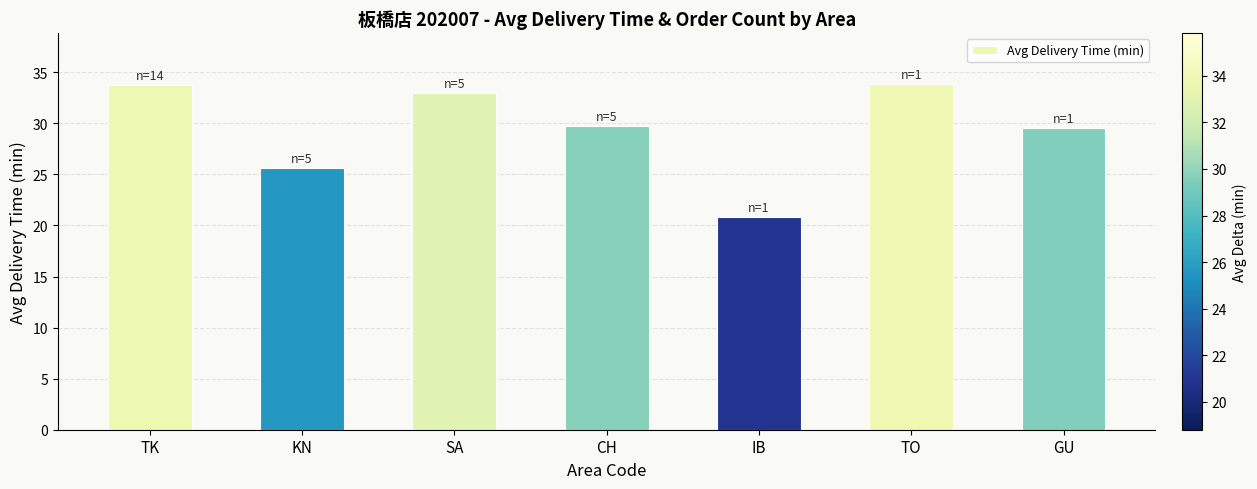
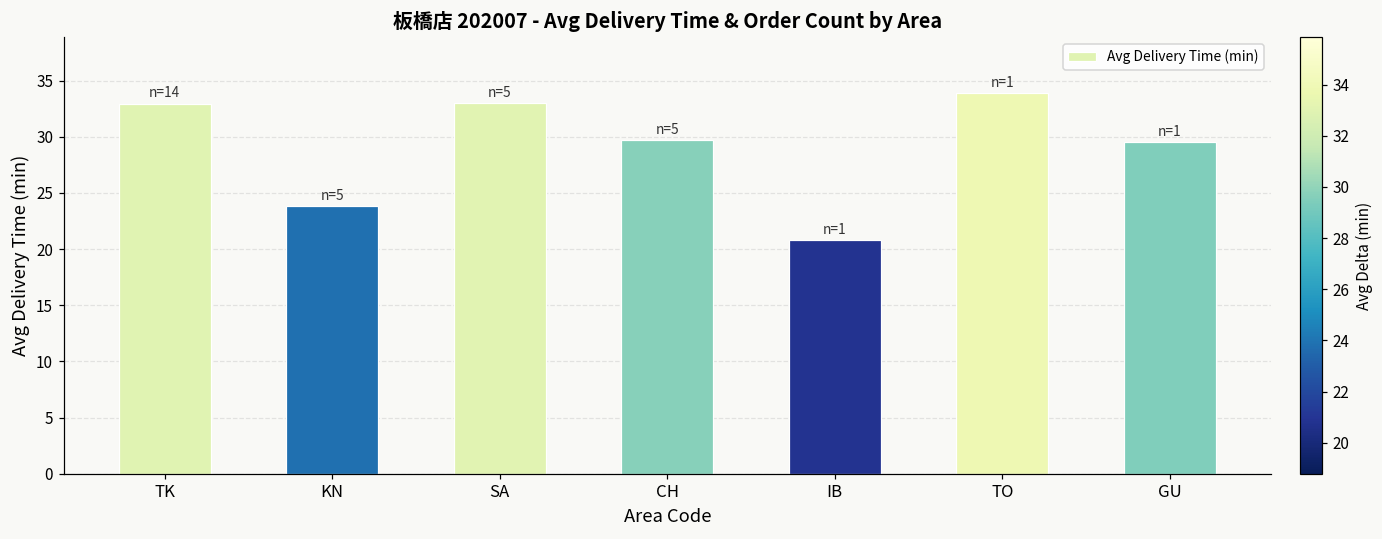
TK: 33.7 -> 32.9
KN: 25.6 -> 23.8
